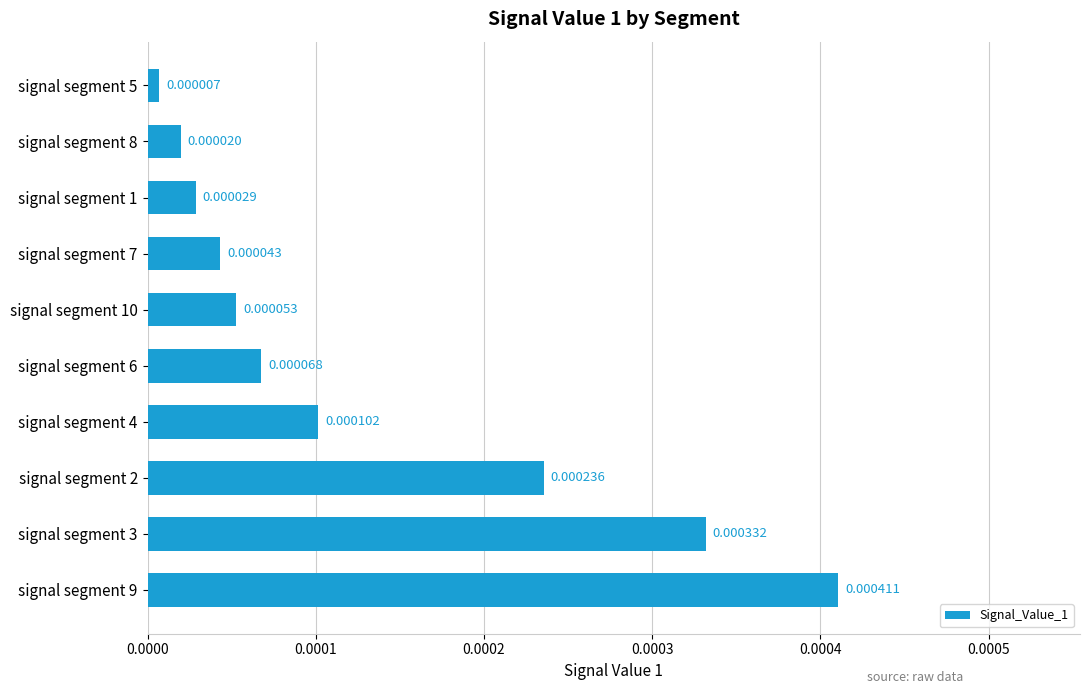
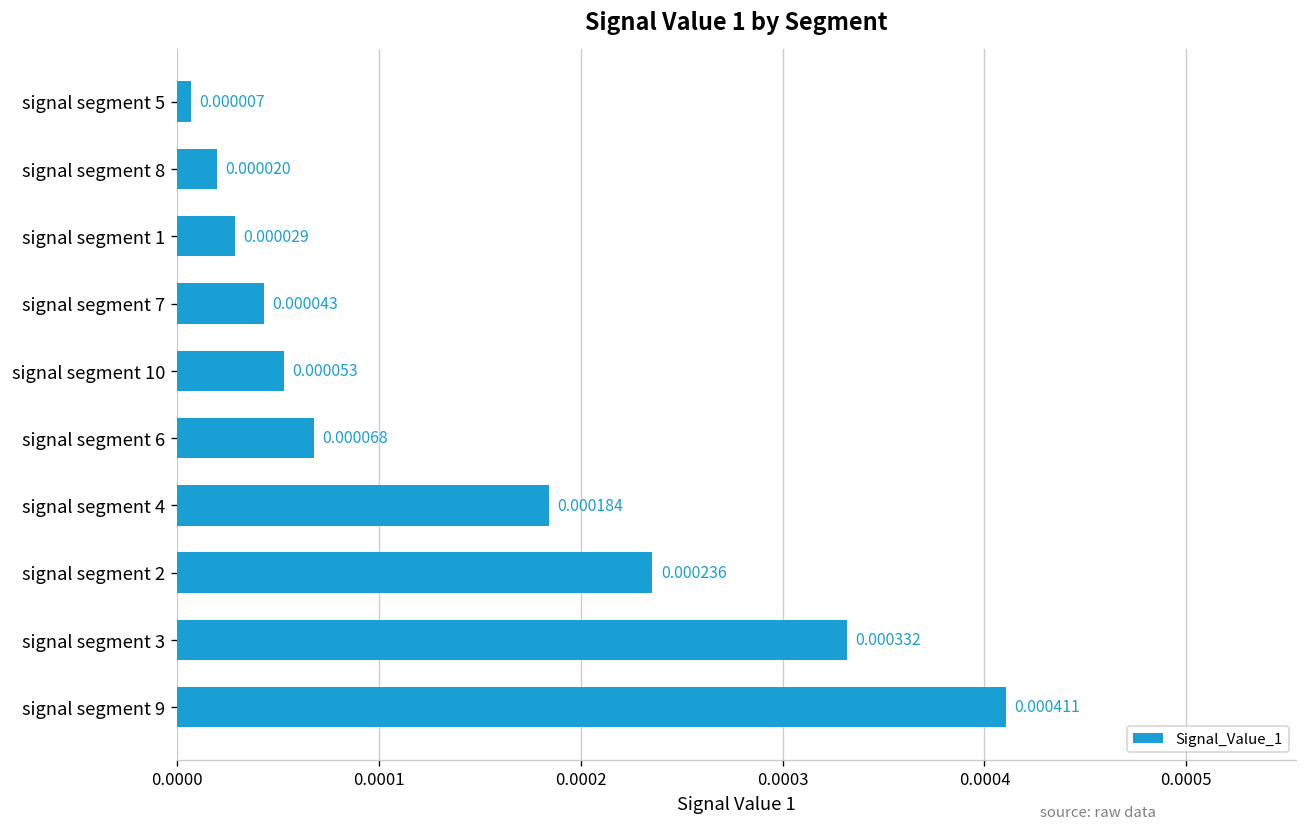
signal segment 4: 0.000102 -> 0.000184
